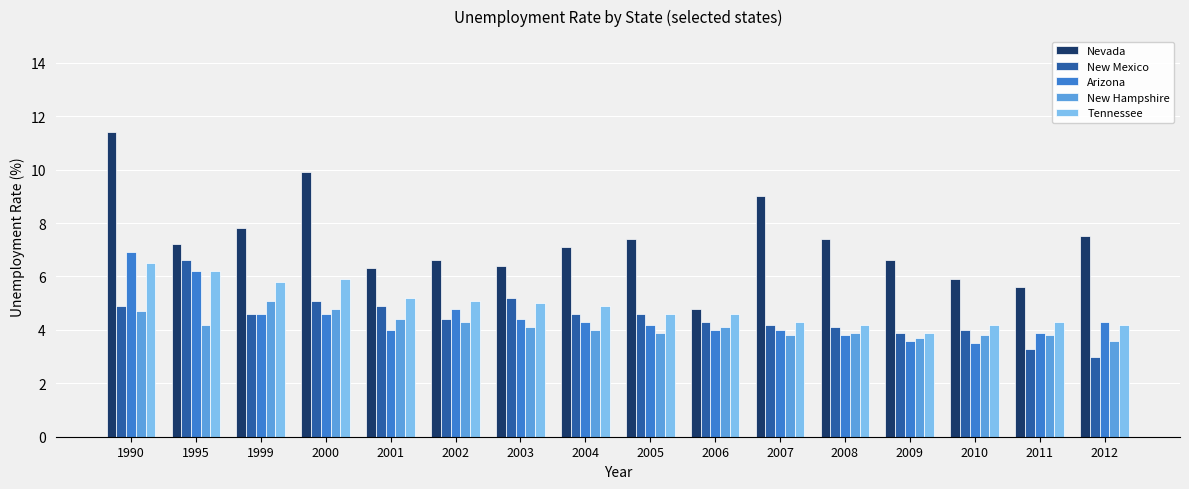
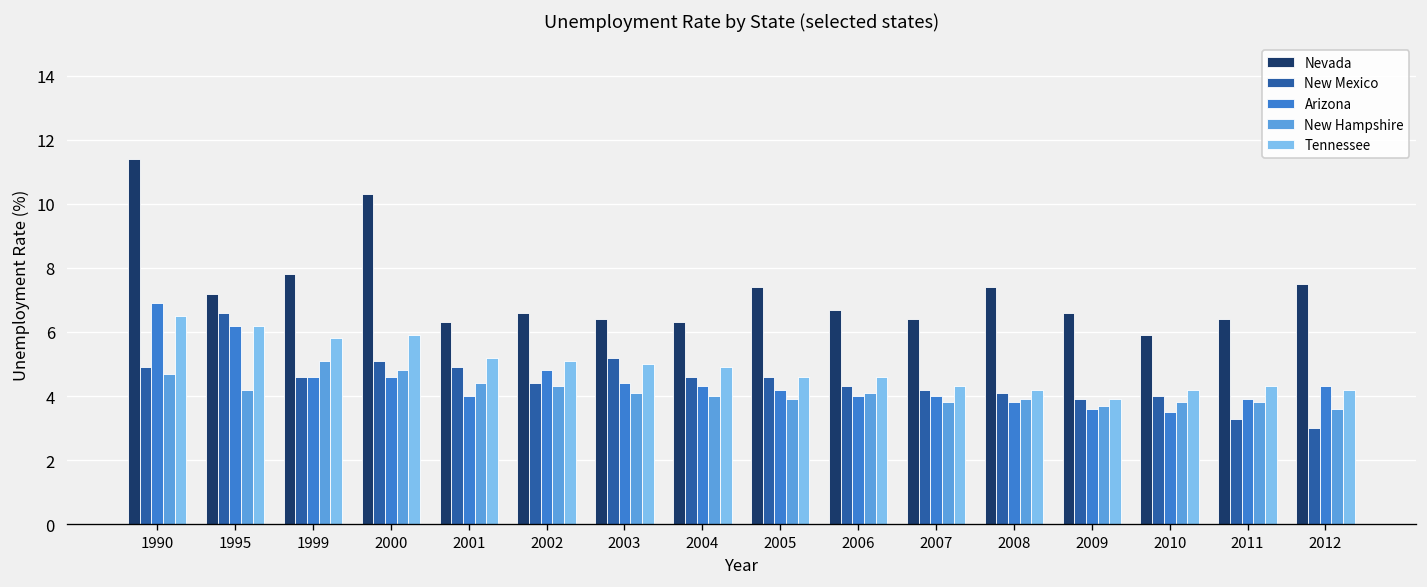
Nevada, 2000: 9.9 -> 10.3
Nevada, 2004: 7.1 -> 6.3
Nevada, 2006: 4.8 -> 6.7
Nevada, 2007: 9.0 -> 6.4
Nevada, 2011: 5.6 -> 6.4
